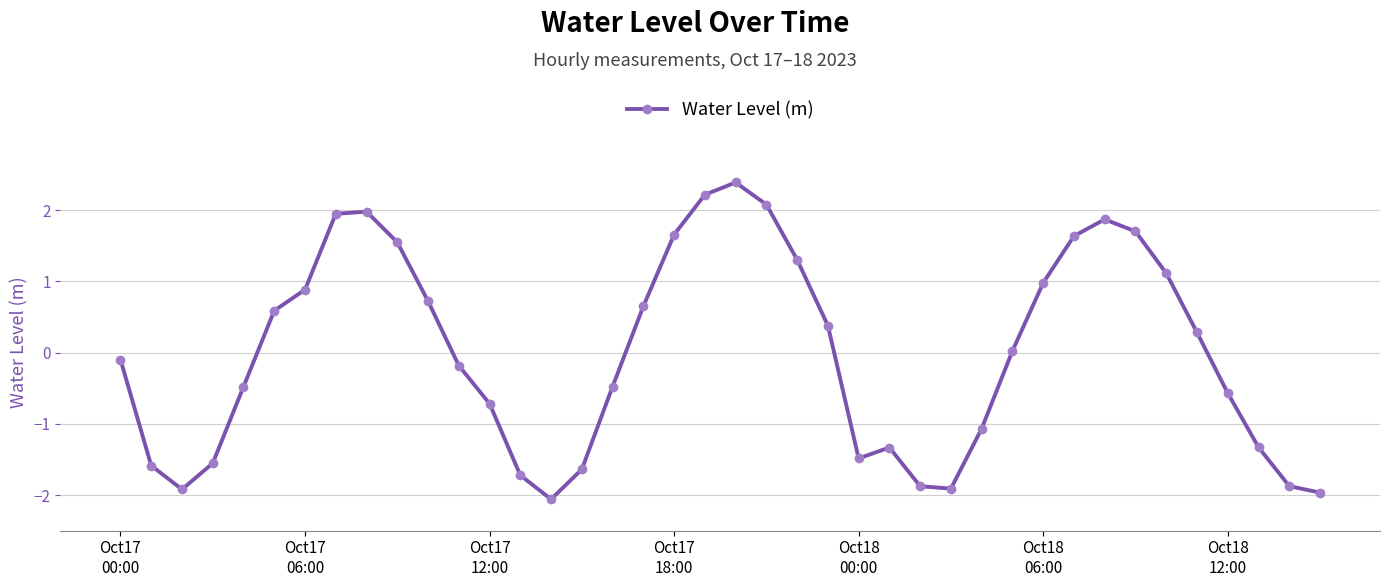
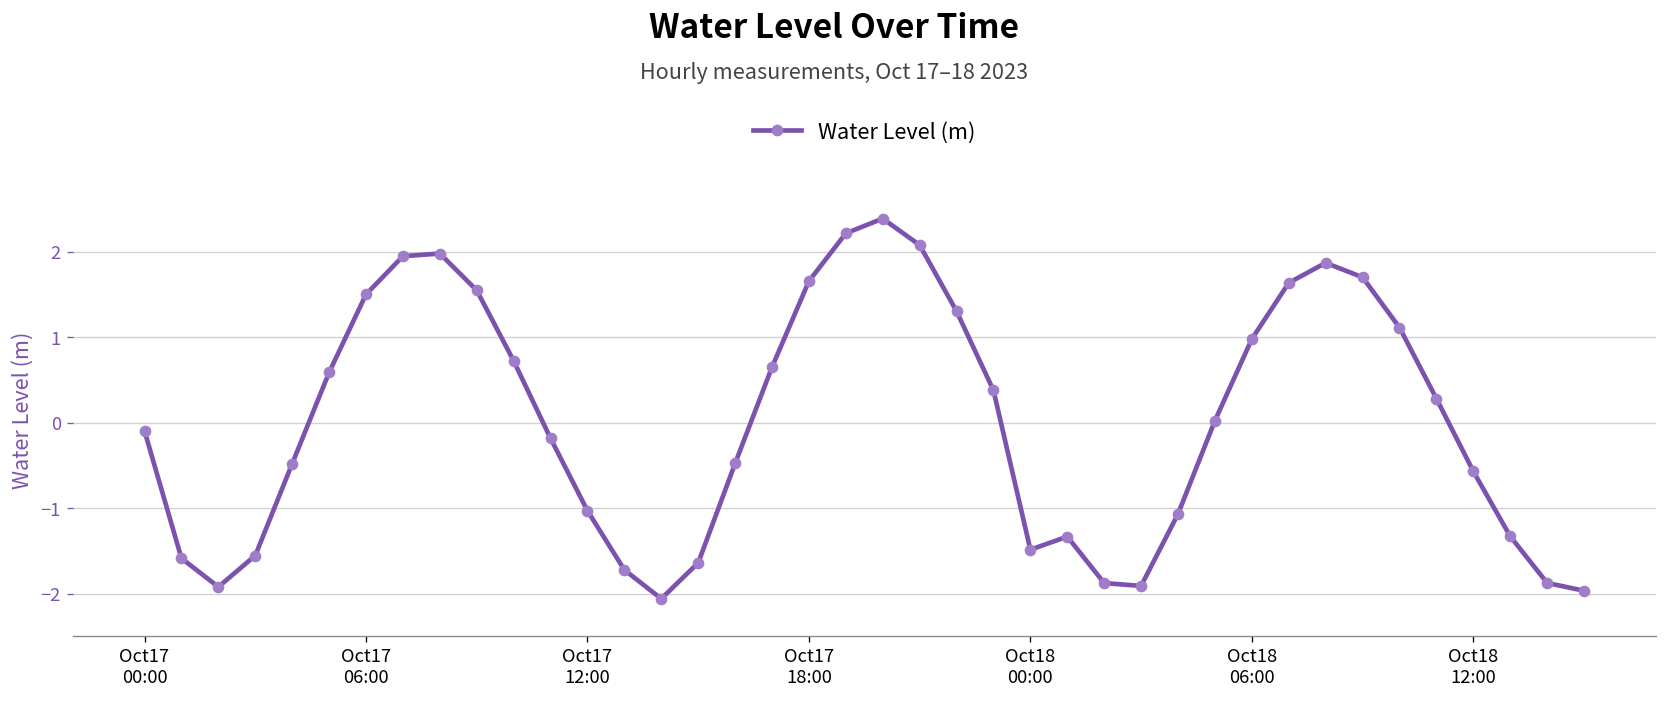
Oct17 06:00: 0.9 -> 1.5
Oct17 12:00: -0.7 -> -1.0
